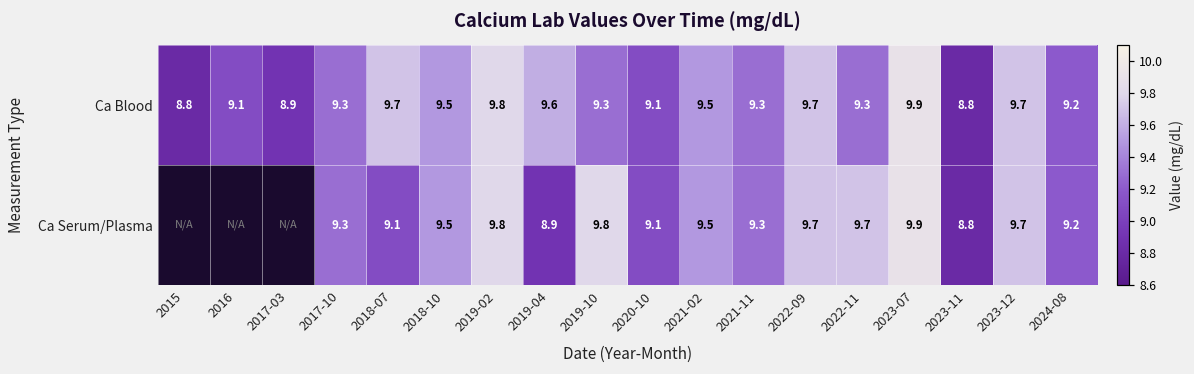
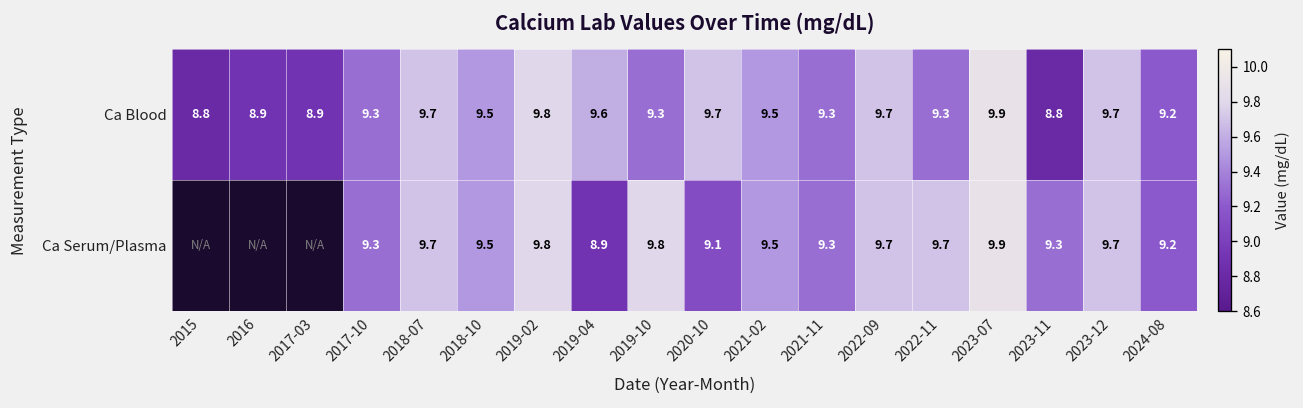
Ca Blood, 2016: 9.1 -> 8.9
Ca Blood, 2020-10: 9.1 -> 9.7
Ca Serum/Plasma, 2018-07: 9.1 -> 9.7
Ca Serum/Plasma, 2023-11: 8.8 -> 9.3
